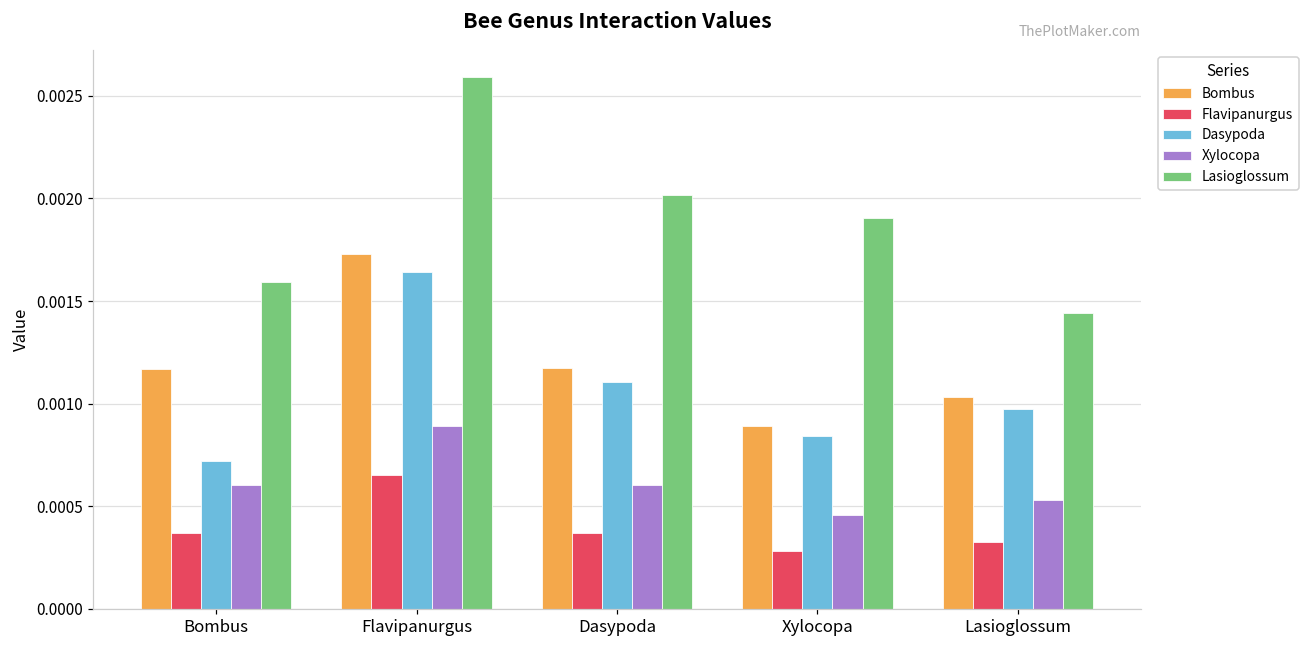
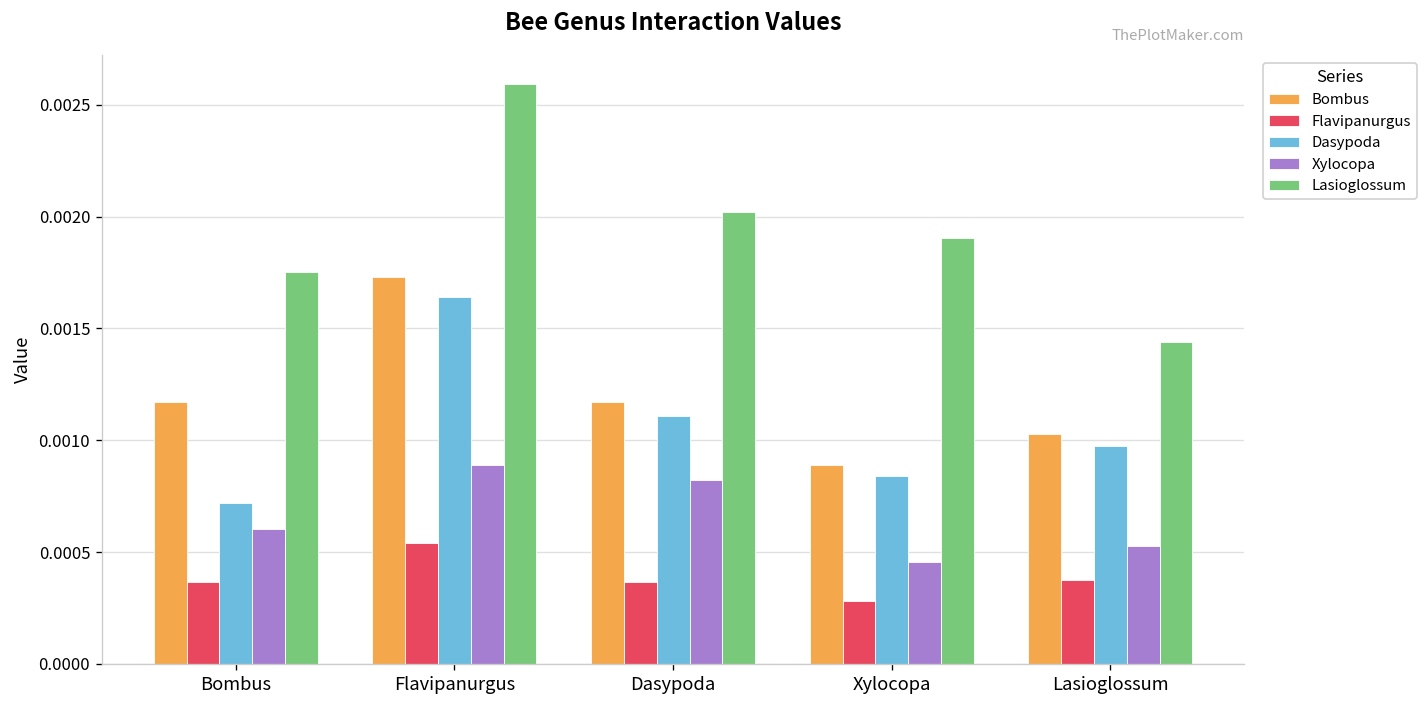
Lasioglossum, Bombus: 0.00159 -> 0.00175
Flavipanurgus, Flavipanurgus: 0.00065 -> 0.00054
Xylocopa, Dasypoda: 0.00060 -> 0.00082
Flavipanurgus, Lasioglossum: 0.00032 -> 0.00037
